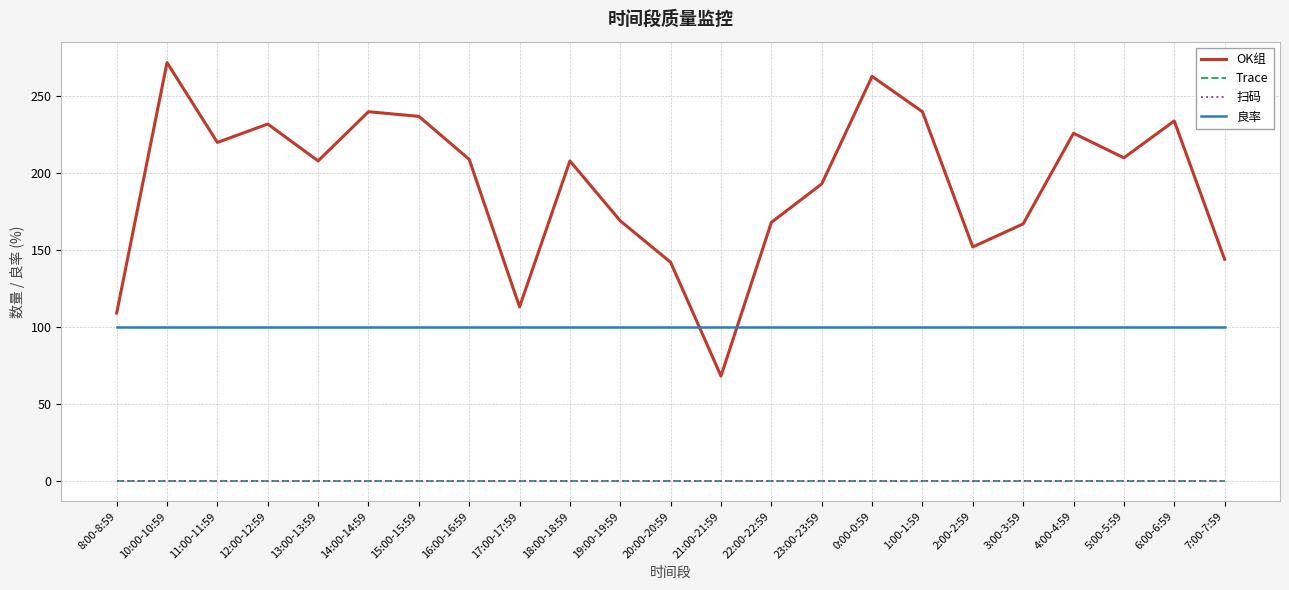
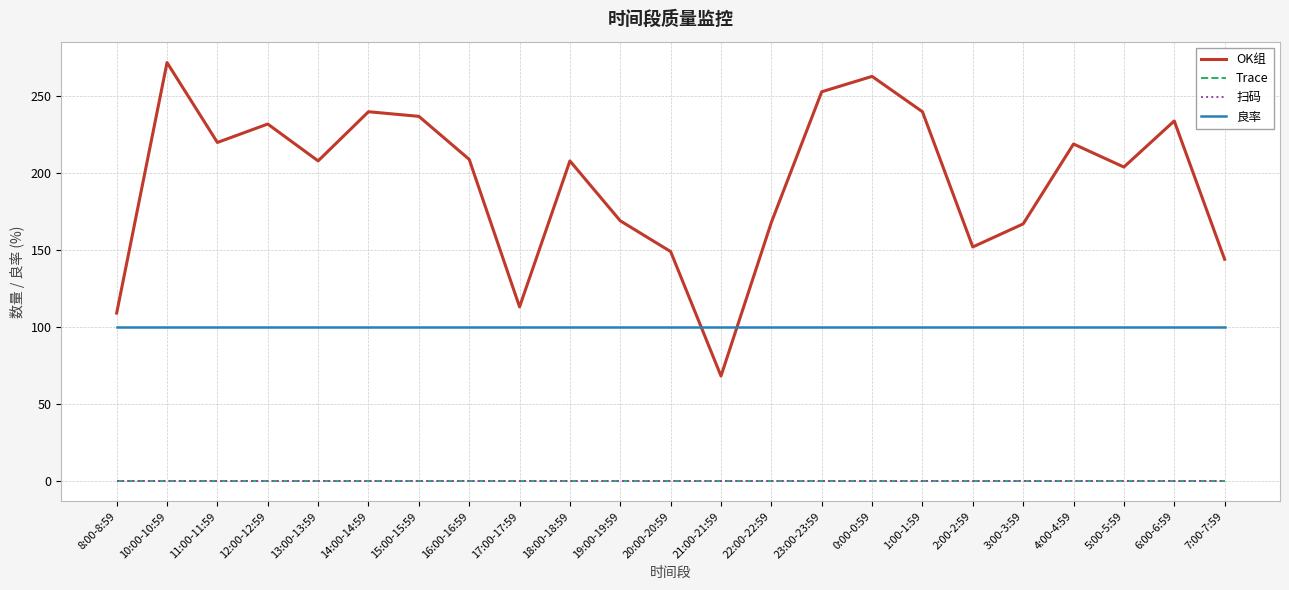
OK组, 20:00-20:59: 142 -> 149
OK组, 23:00-23:59: 193 -> 253
OK组, 4:00-4:59: 226 -> 219
OK组, 5:00-5:59: 210 -> 204
